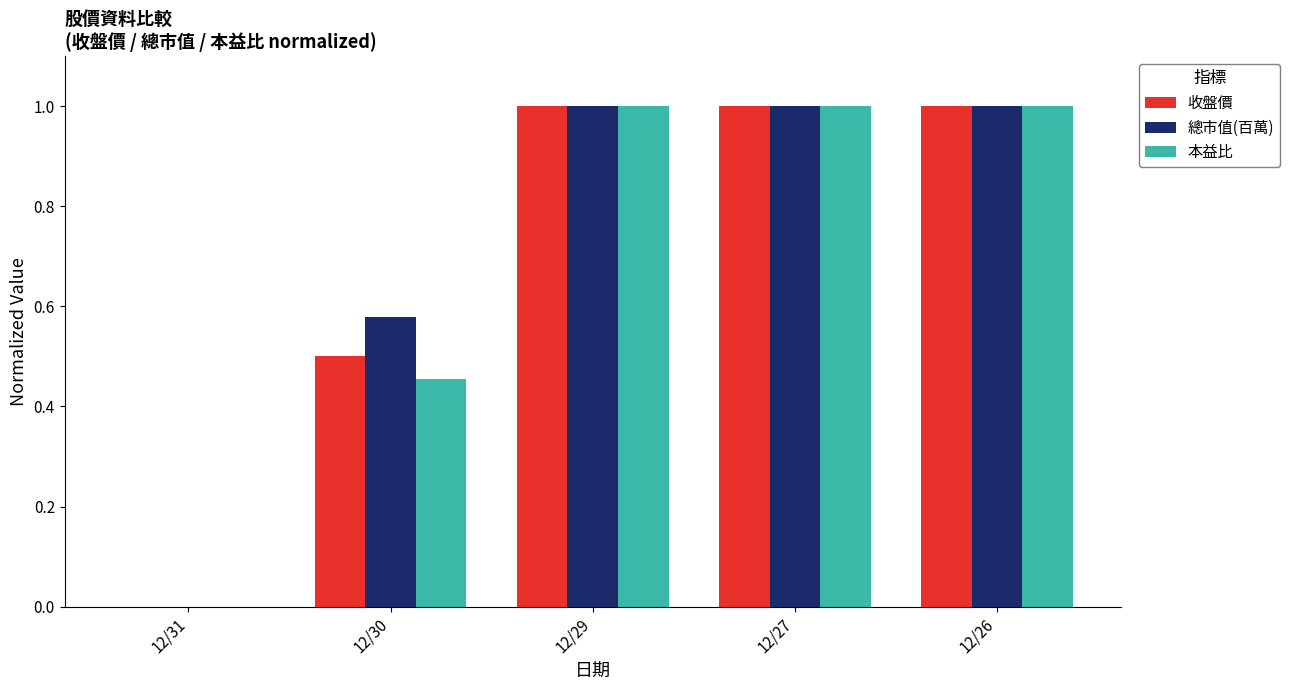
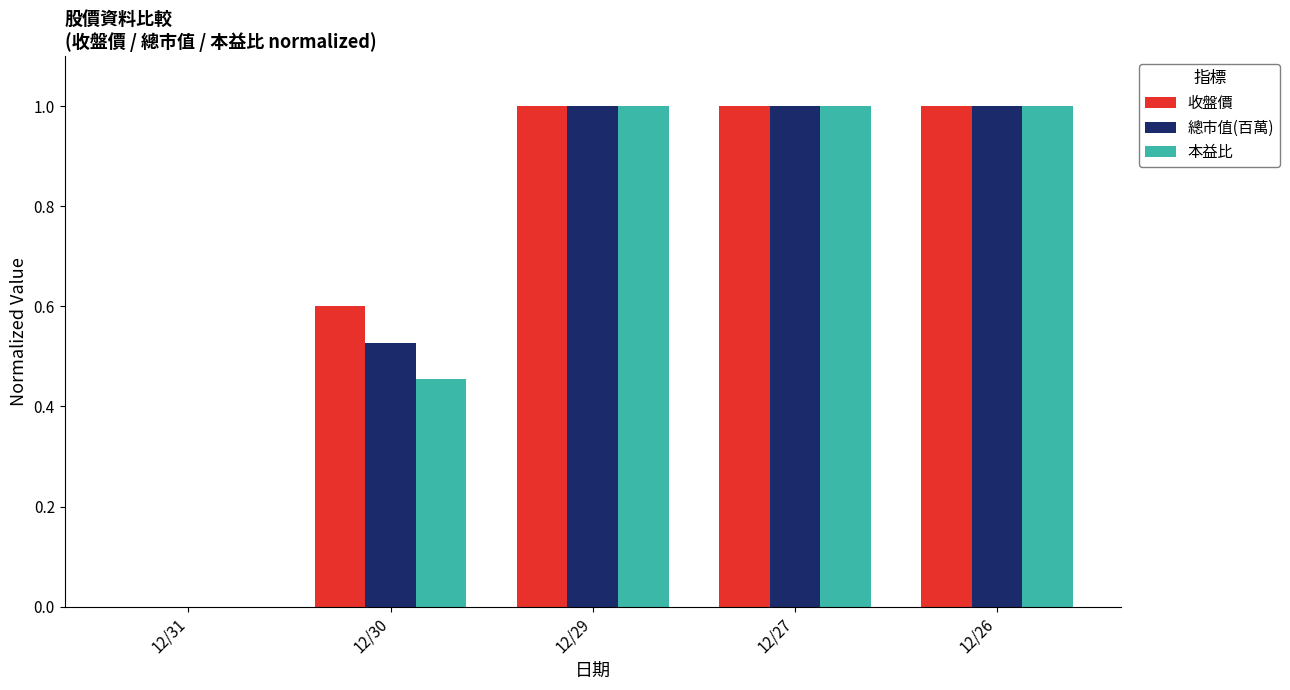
收盤價, 12/30: 0.50 -> 0.60
總市值(百萬), 12/30: 0.58 -> 0.53
